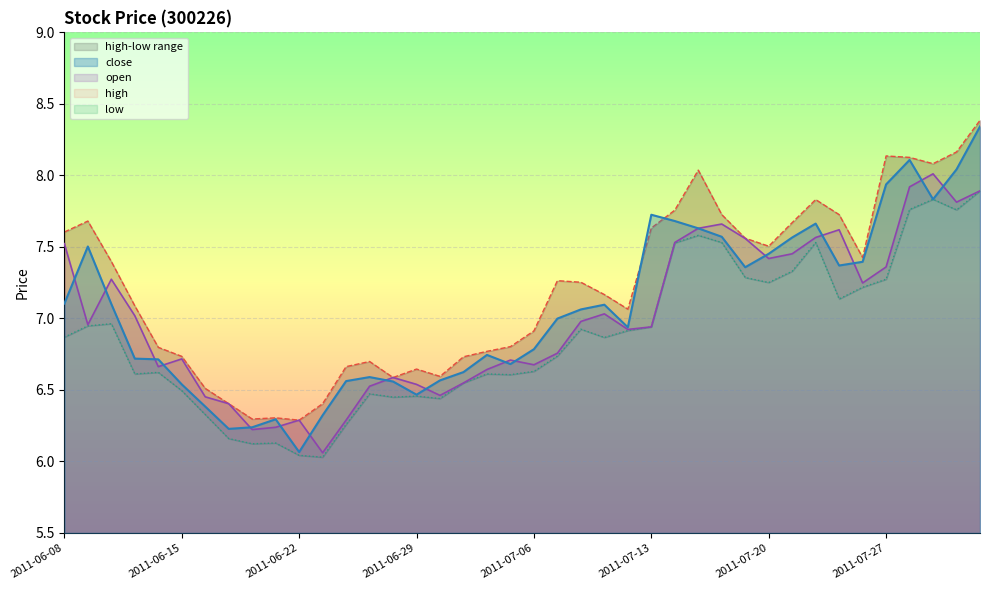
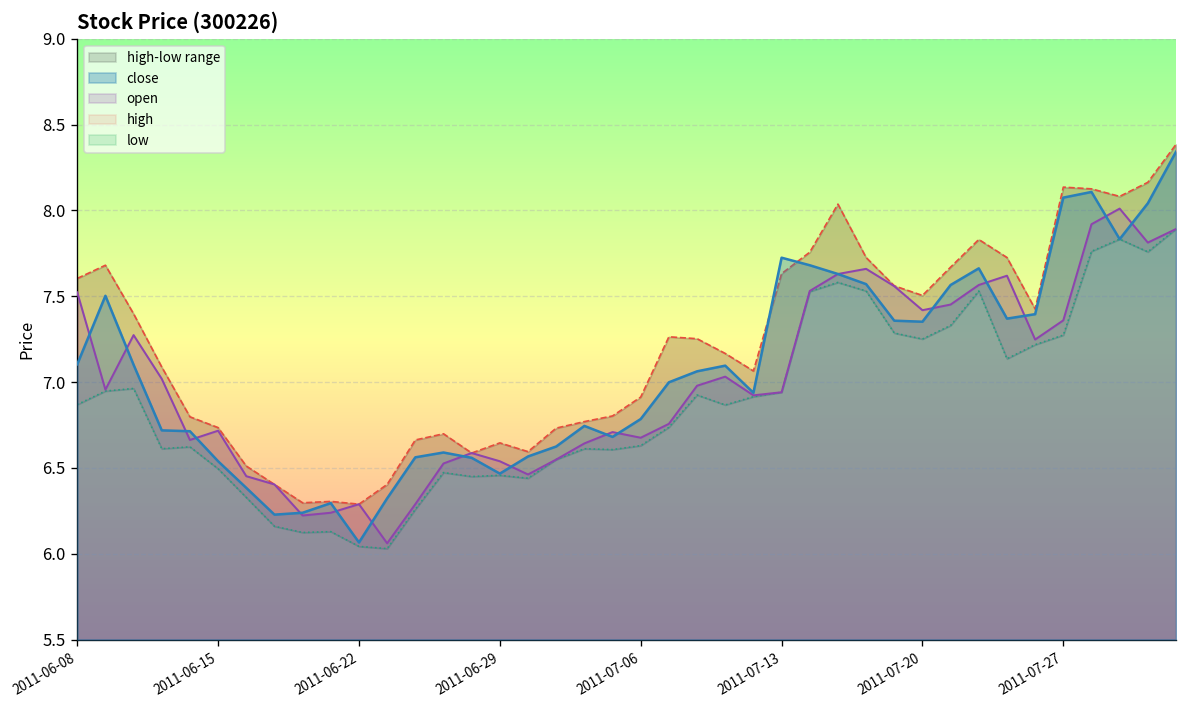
close, 2011-07-20: 7.45 -> 7.35
close, 2011-07-27: 7.94 -> 8.08
